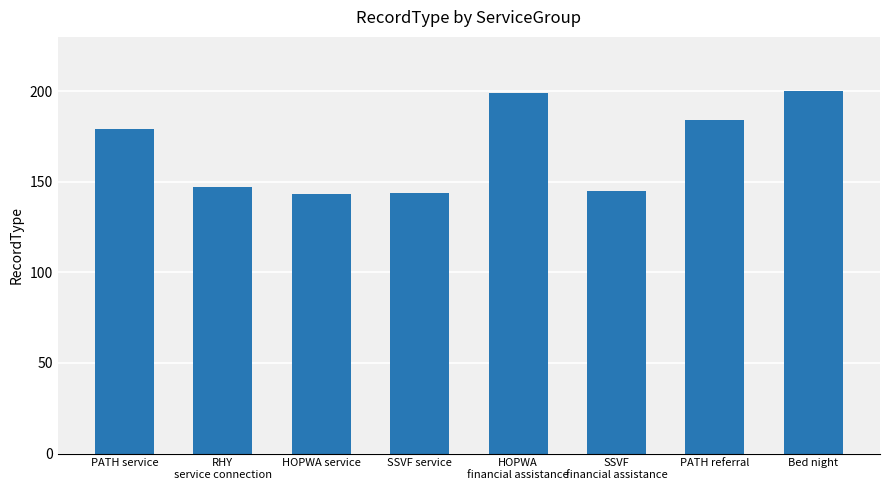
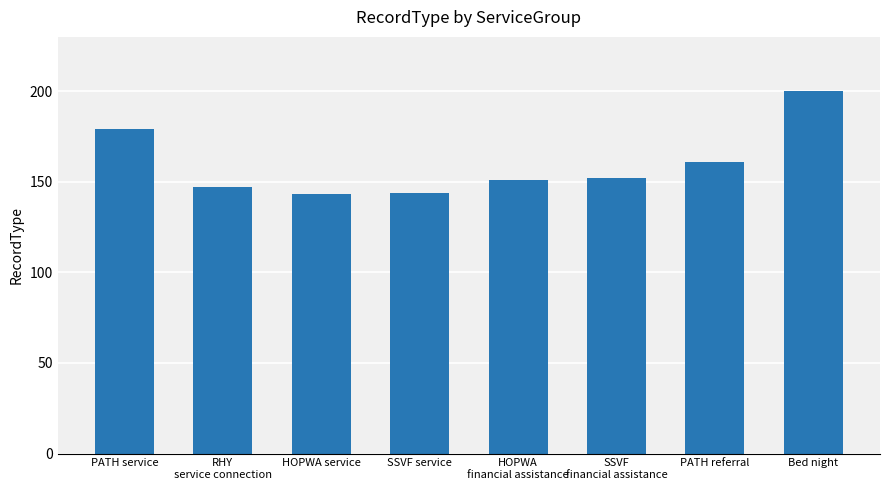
HOPWA financial assistance: 199 -> 151
SSVF financial assistance: 145 -> 152
PATH referral: 184 -> 161
